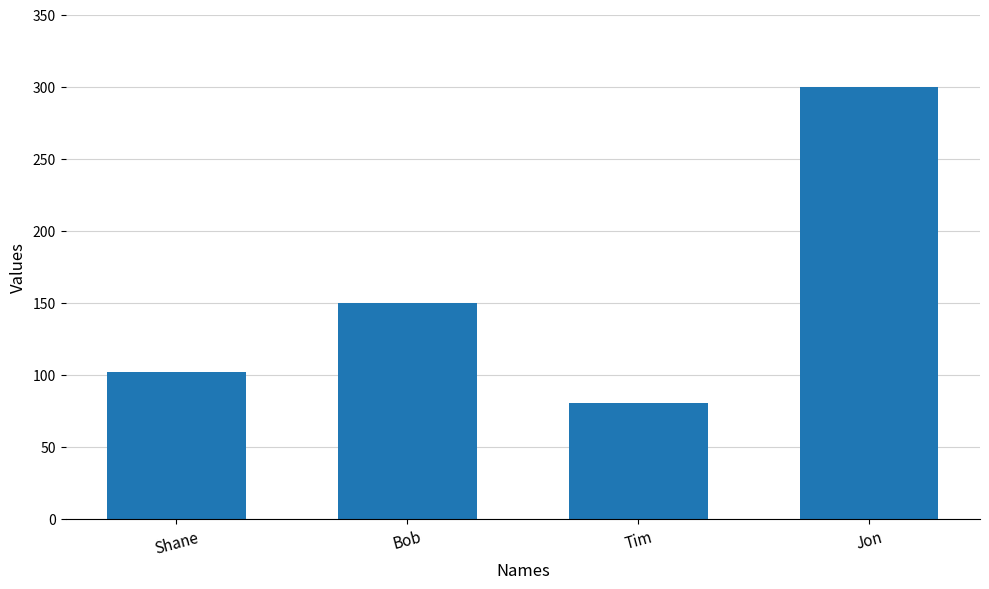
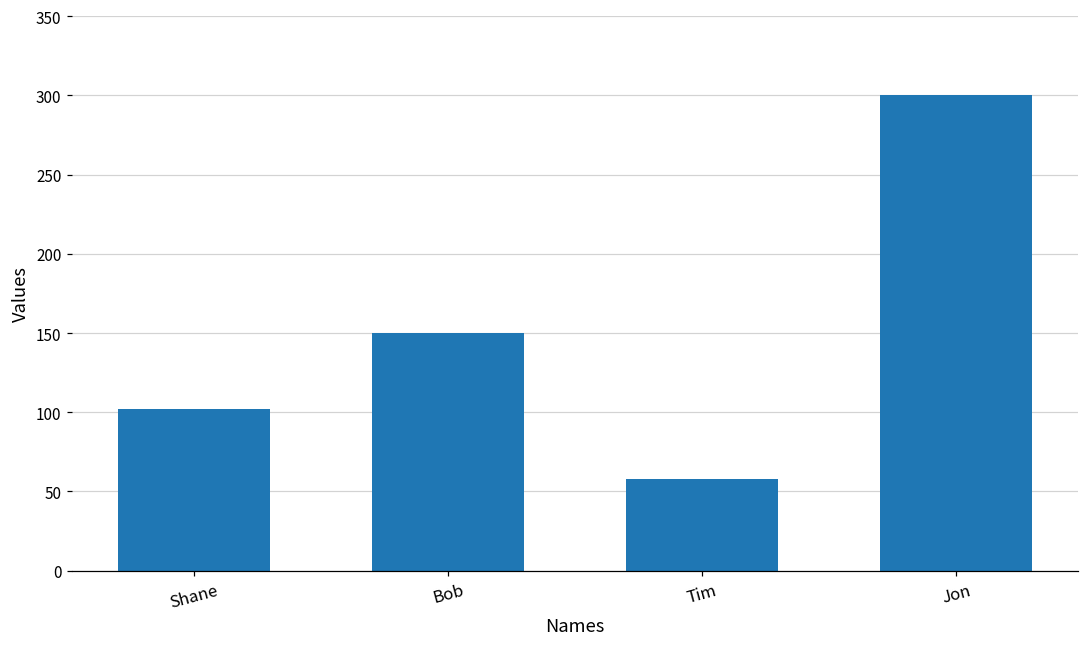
Tim: 80 -> 58
